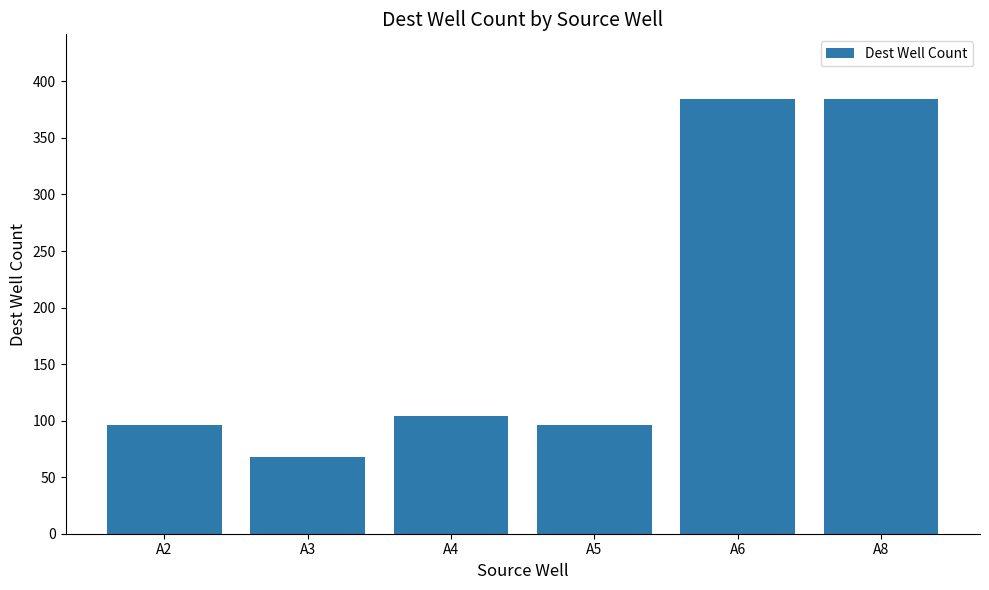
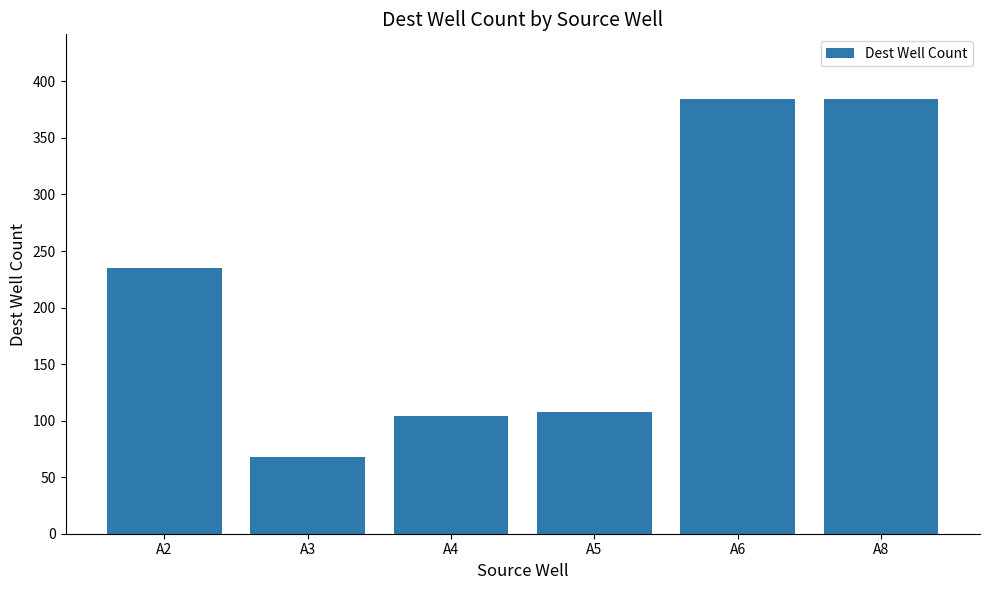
A2: 96 -> 235
A5: 96 -> 108
